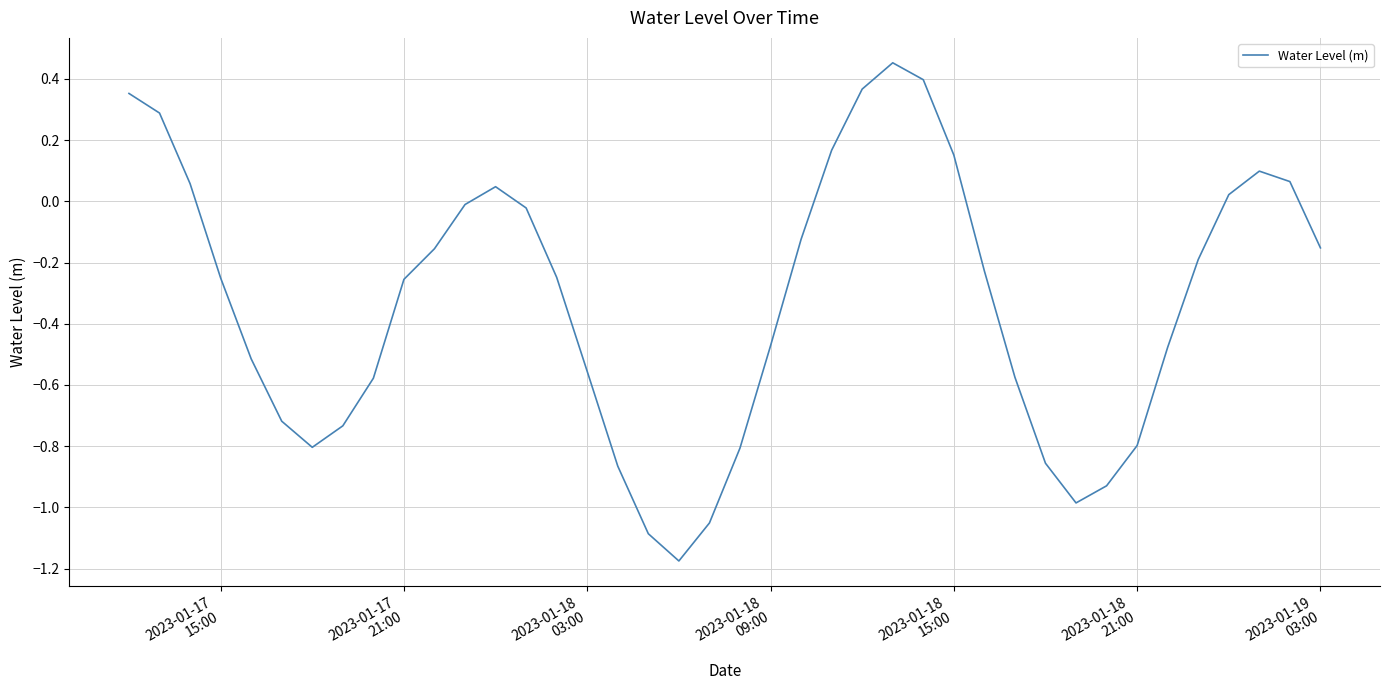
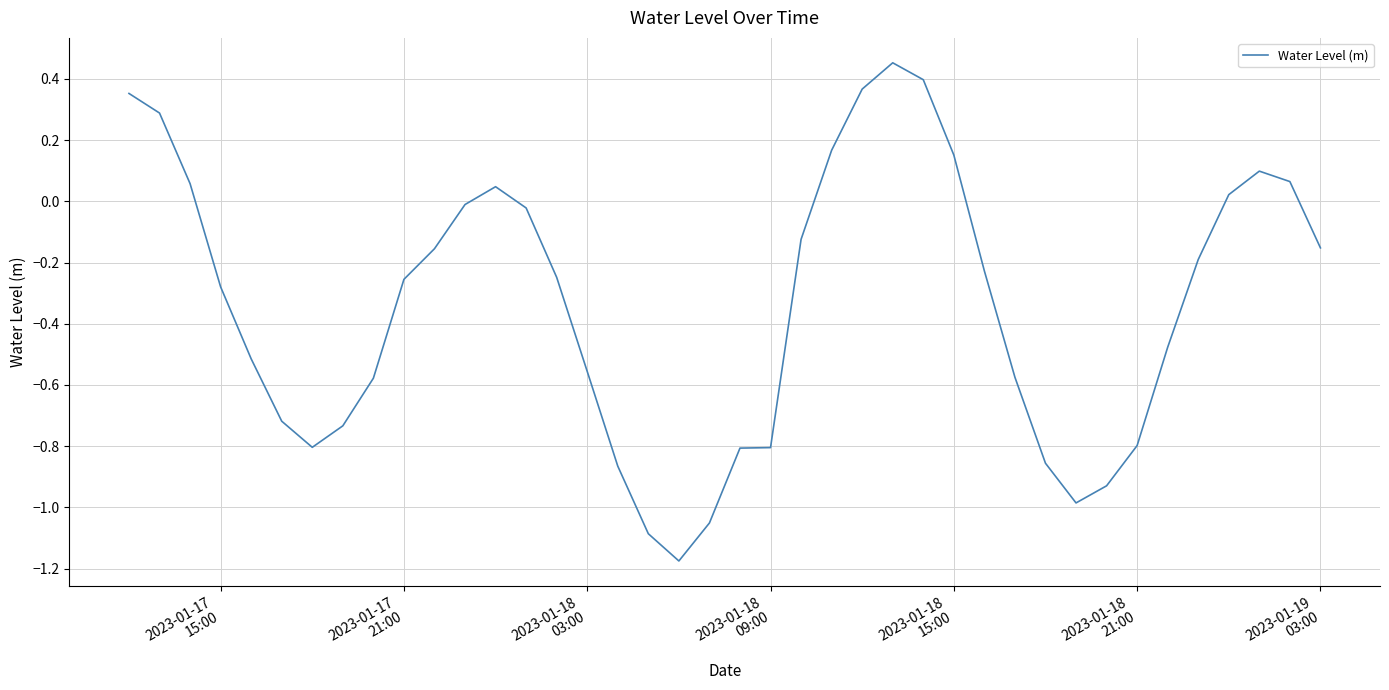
2023-01-17 15:00: -0.25 -> -0.28
2023-01-18 09:00: -0.47 -> -0.80
